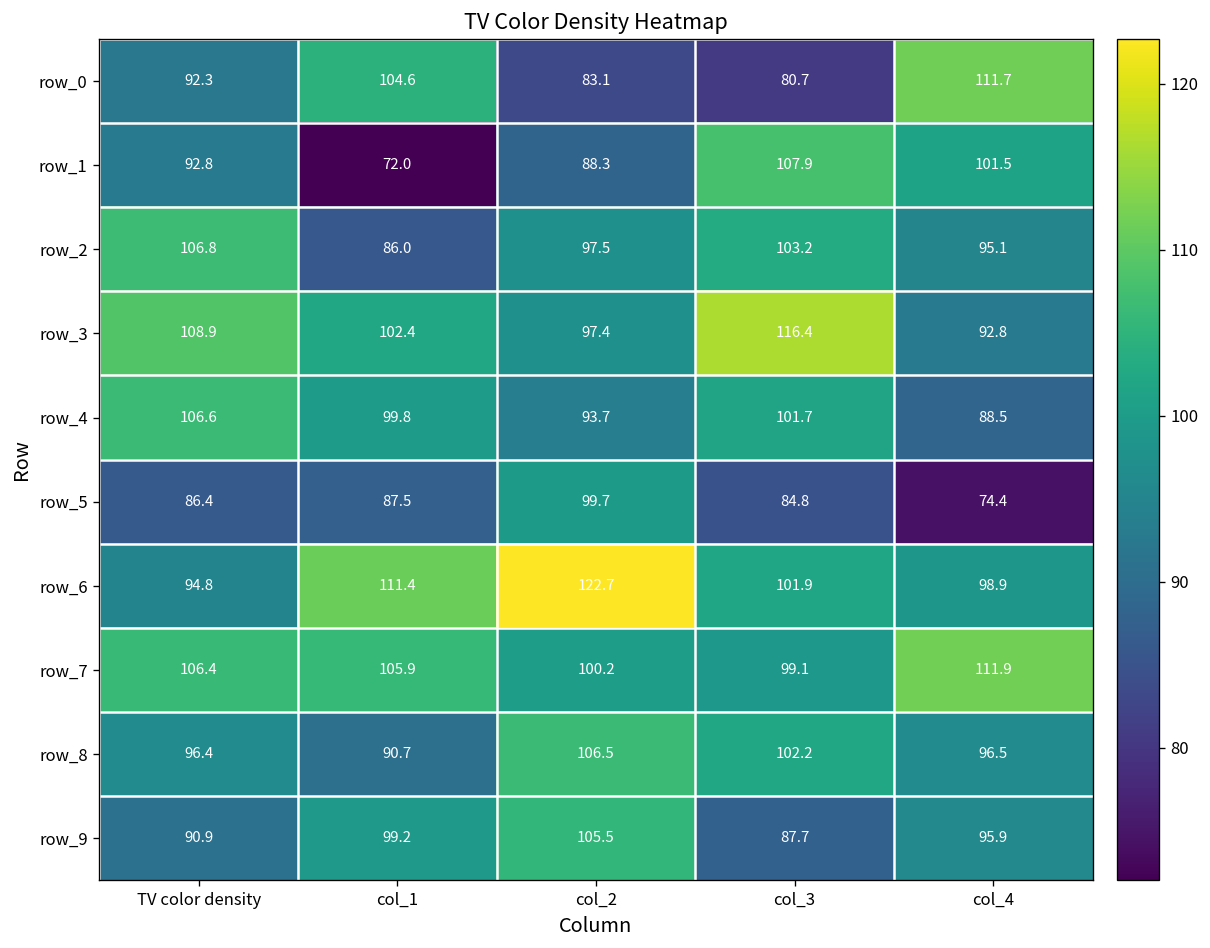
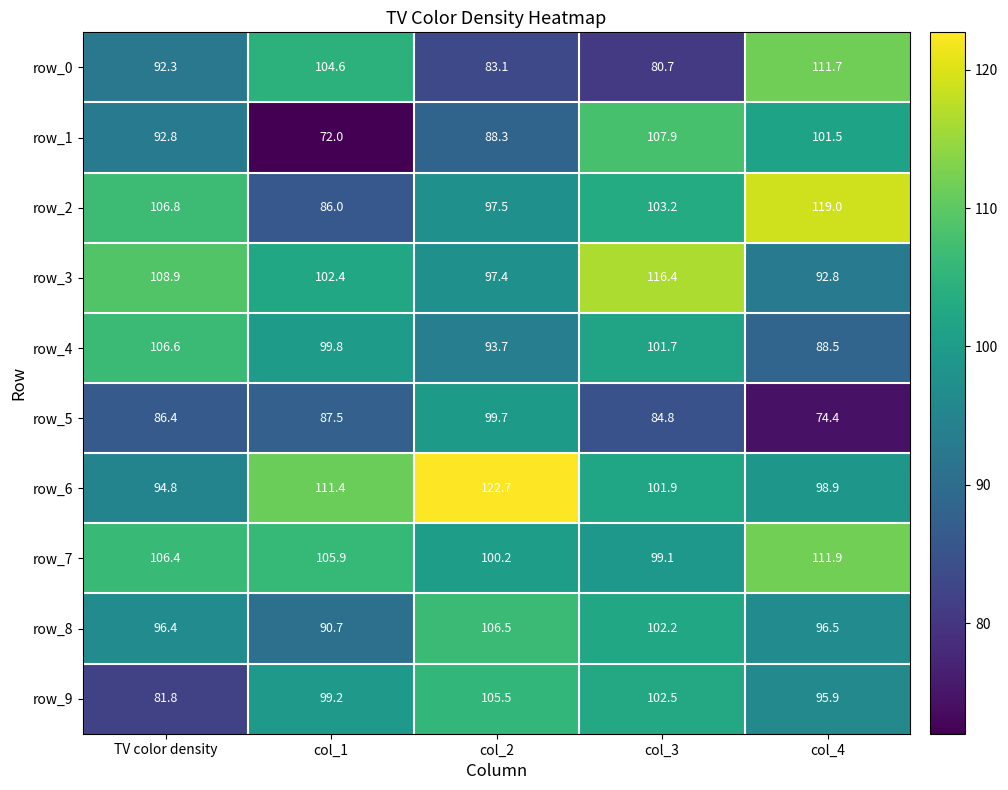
row_2, col_4: 95.1 -> 119.0
row_9, TV color density: 90.9 -> 81.8
row_9, col_3: 87.7 -> 102.5
